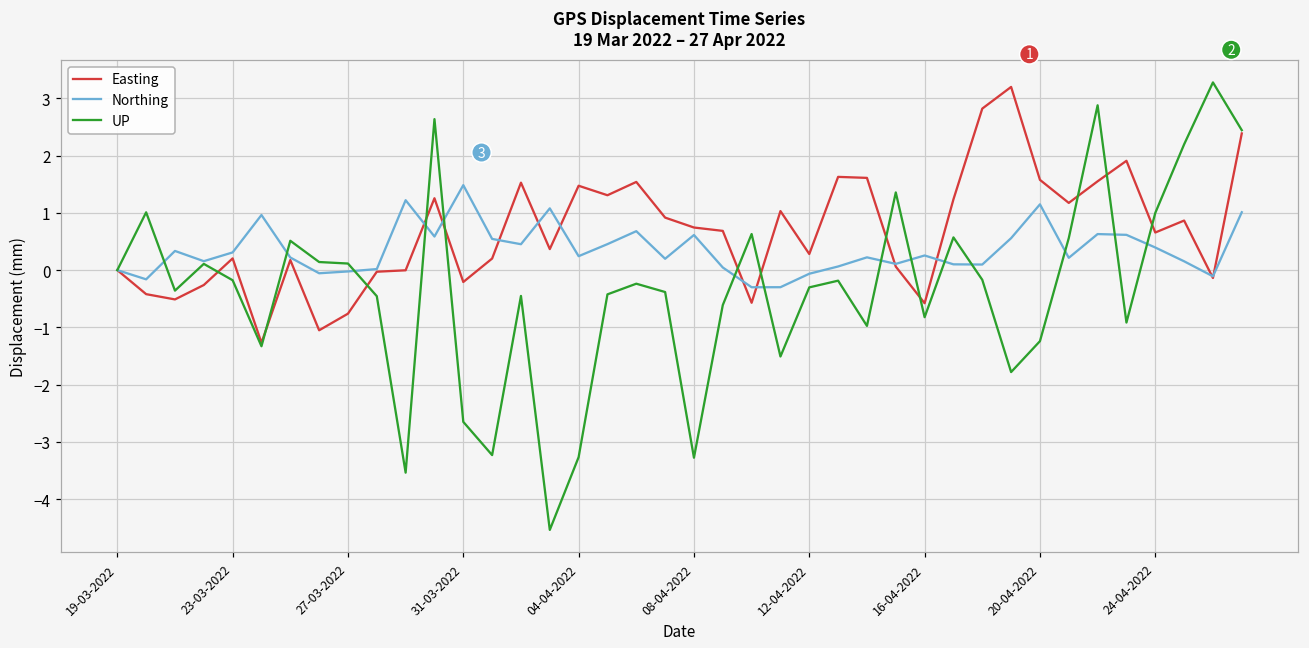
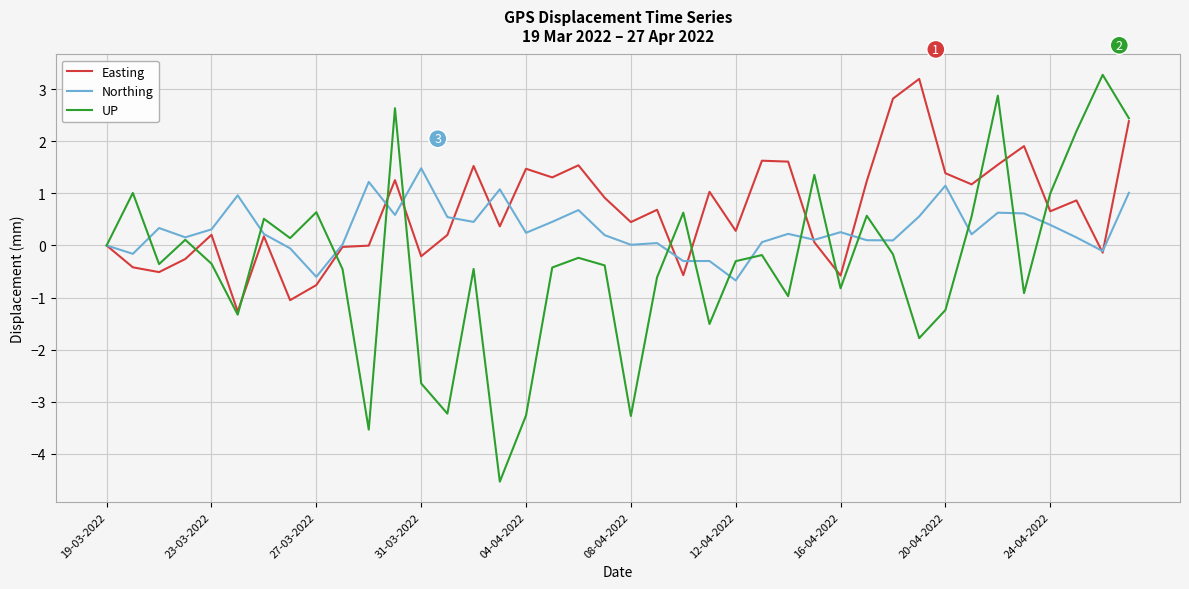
UP, 23-03-2022: -0.2 -> -0.4
Northing, 27-03-2022: 0.0 -> -0.6
UP, 27-03-2022: 0.1 -> 0.6
Easting, 08-04-2022: 0.7 -> 0.4
Northing, 08-04-2022: 0.6 -> 0.0
Northing, 12-04-2022: -0.1 -> -0.7
Easting, 20-04-2022: 1.6 -> 1.4
